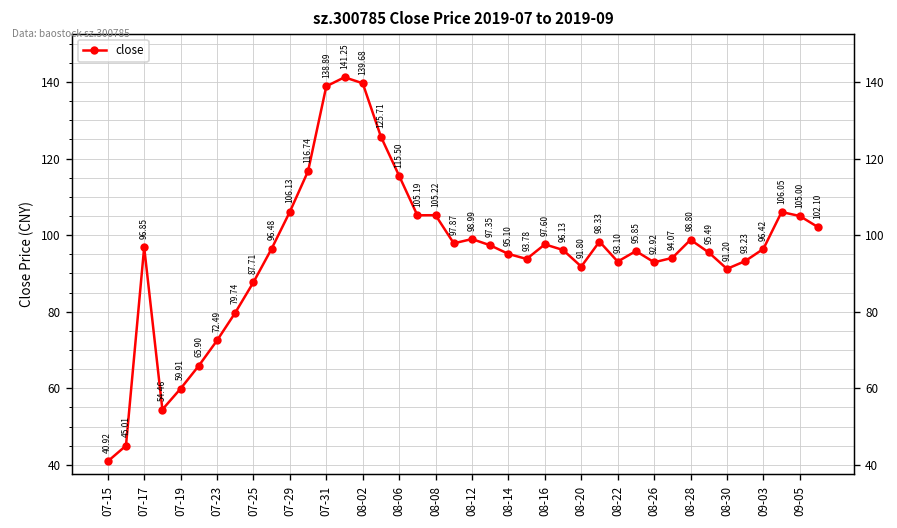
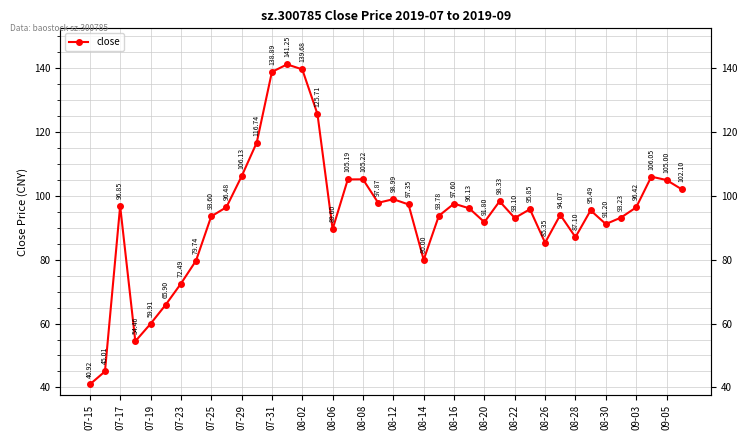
07-25: 87.71 -> 93.60
08-06: 115.50 -> 89.60
08-14: 95.10 -> 80.00
08-26: 92.92 -> 85.35
08-28: 98.80 -> 87.10
